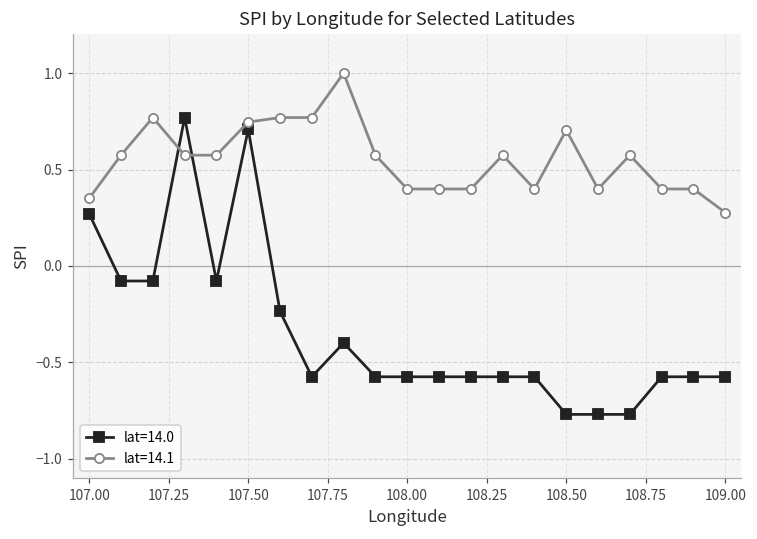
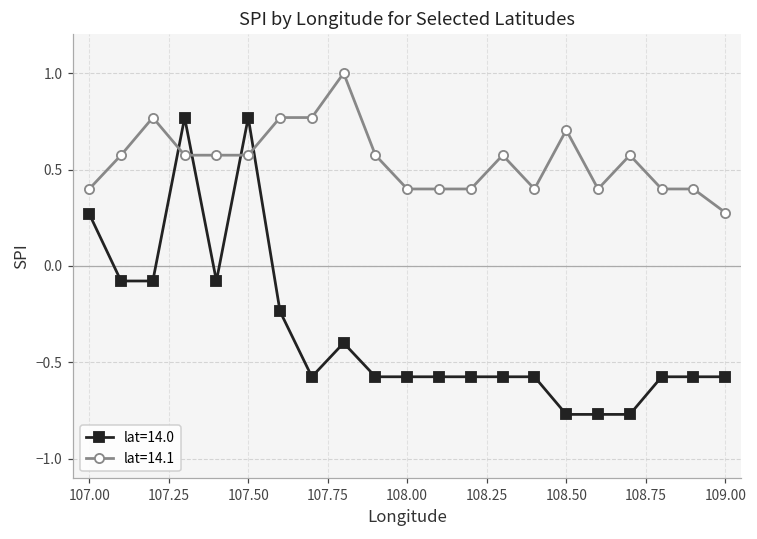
lat=14.1, 107.00: 0.35 -> 0.40
lat=14.0, 107.50: 0.71 -> 0.77
lat=14.1, 107.50: 0.75 -> 0.57
